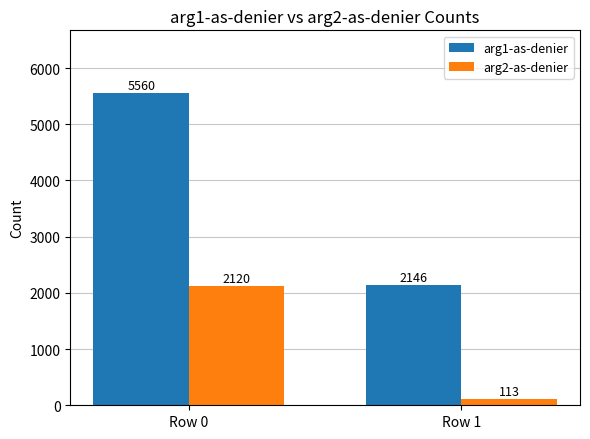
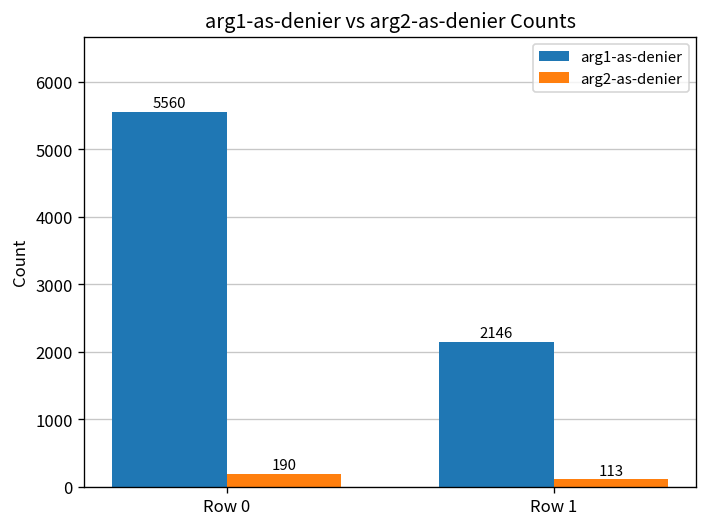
arg2-as-denier, Row 0: 2120 -> 190
